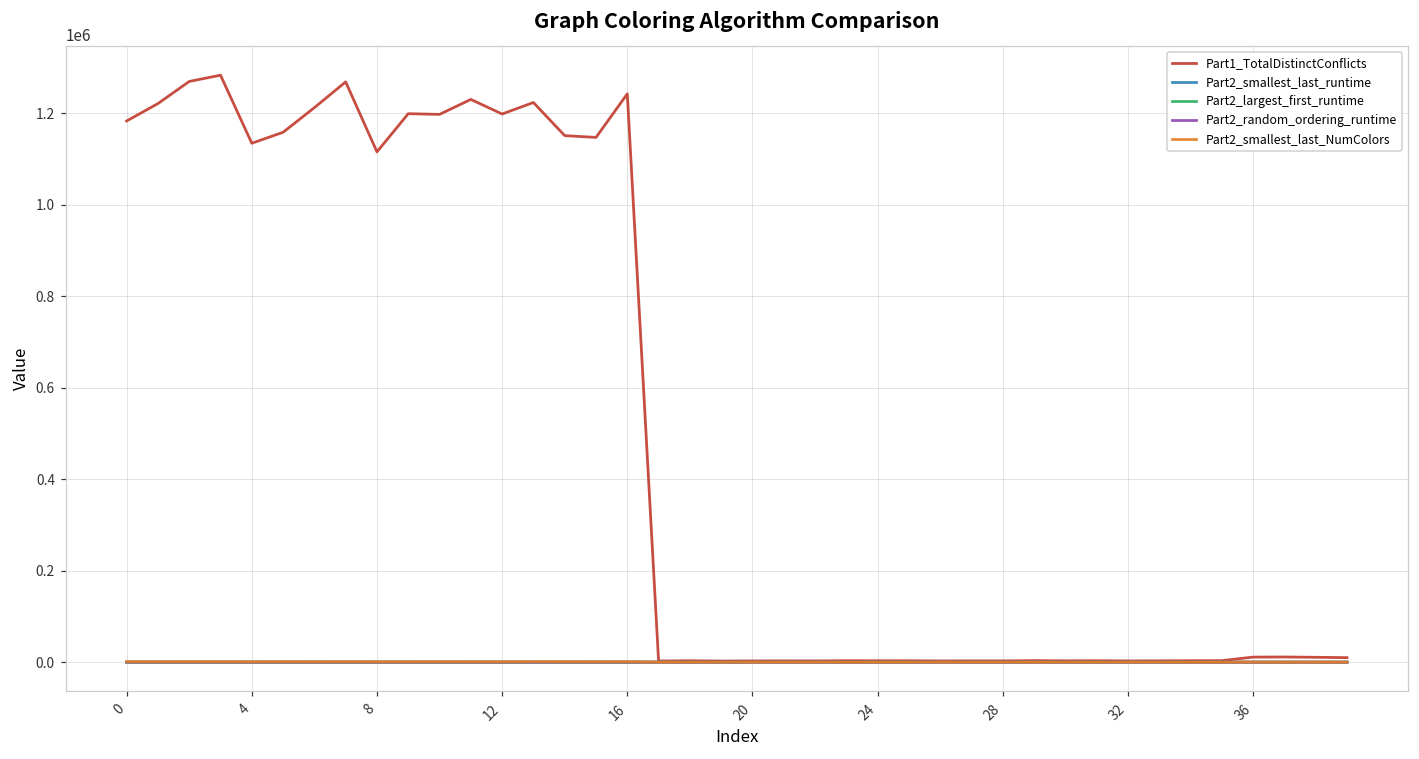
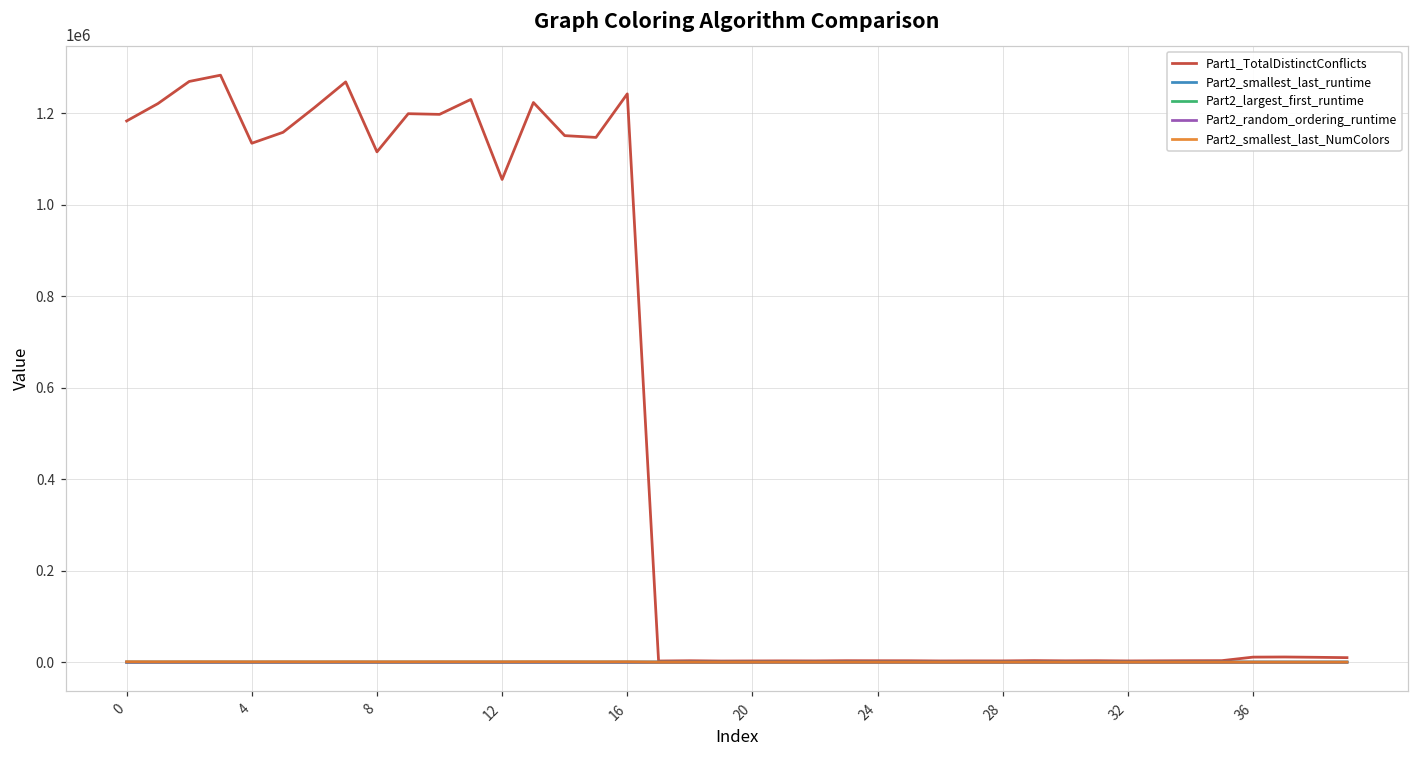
Part1_TotalDistinctConflicts, 12: 1200000 -> 1050000
